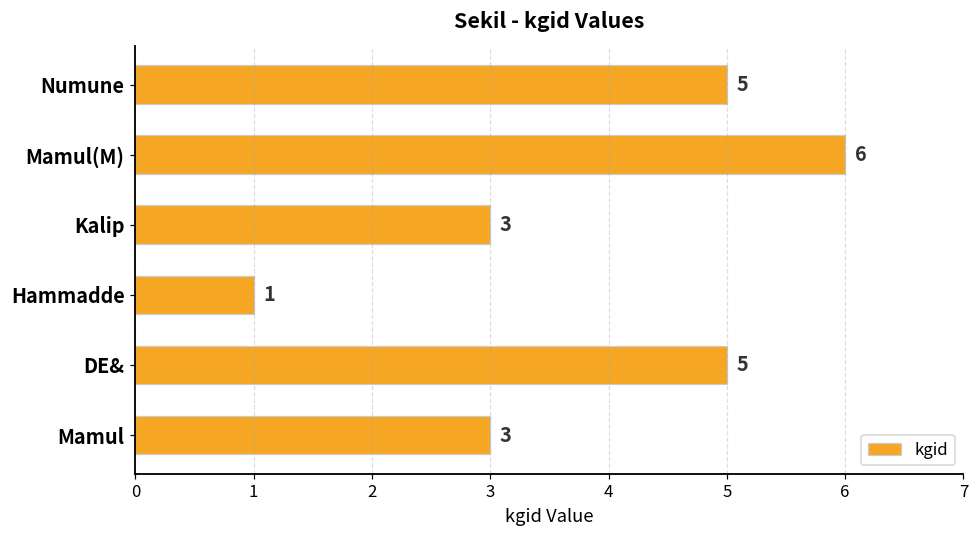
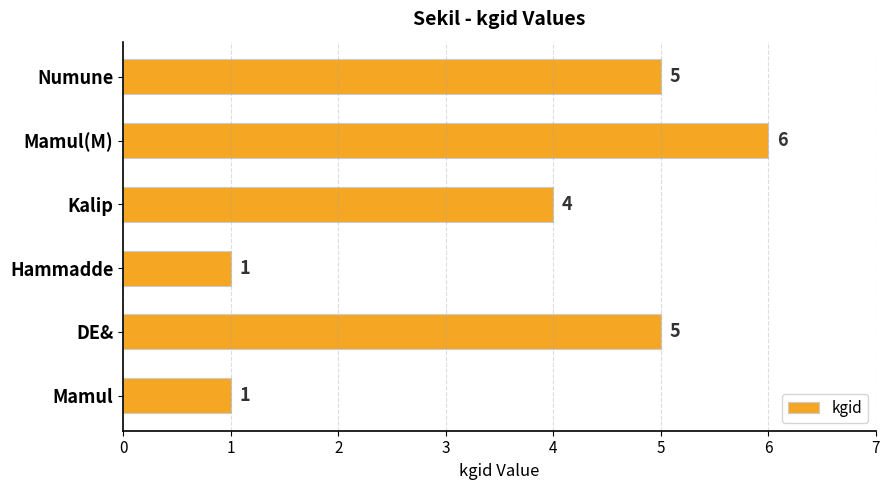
Kalip: 3 -> 4
Mamul: 3 -> 1
